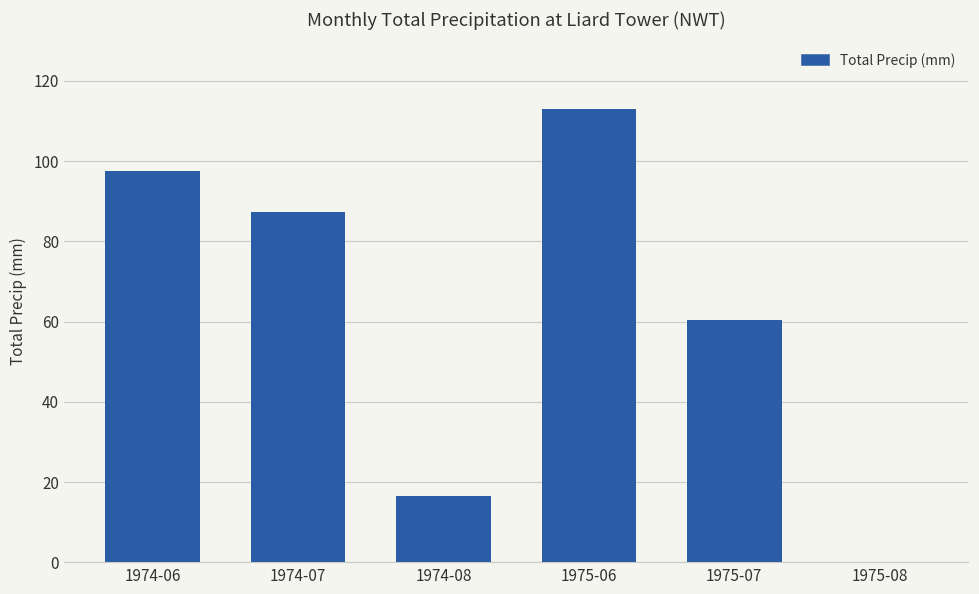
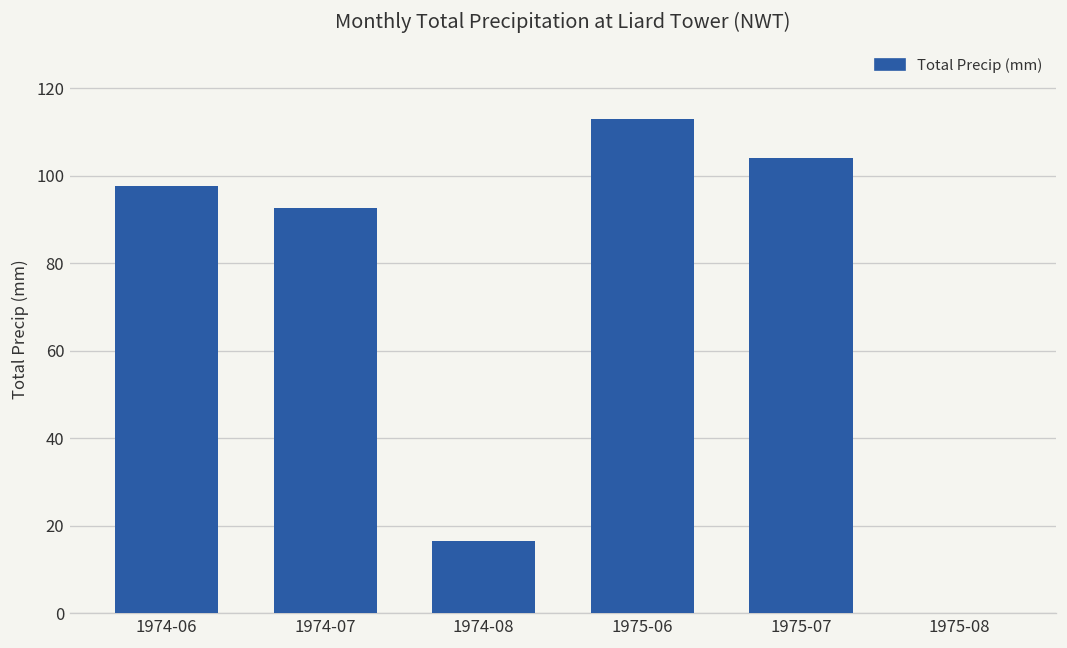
1974-07: 87 -> 93
1975-07: 61 -> 104
